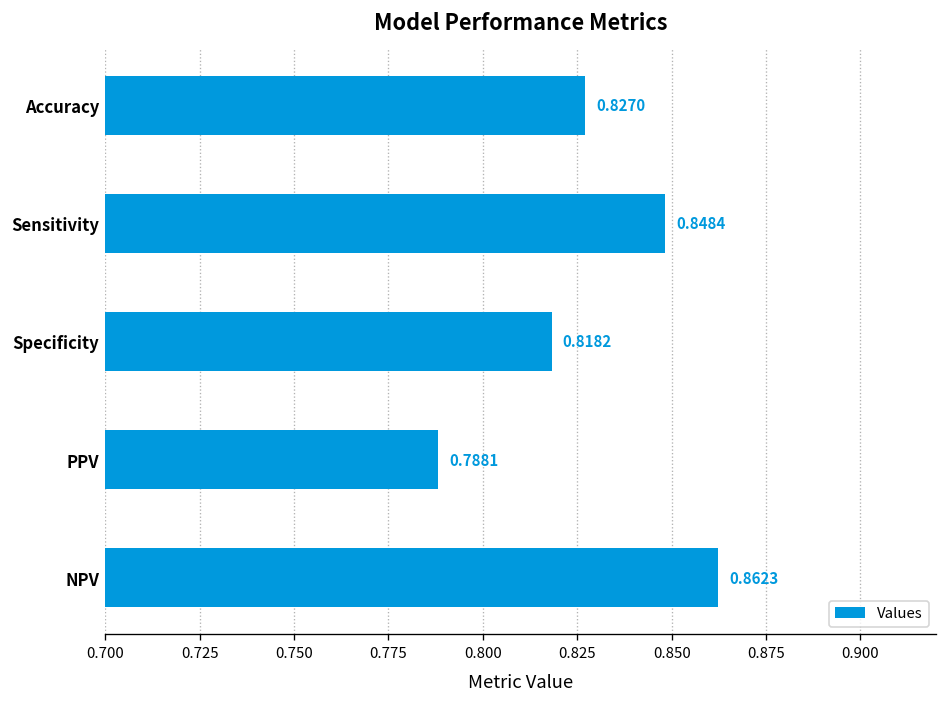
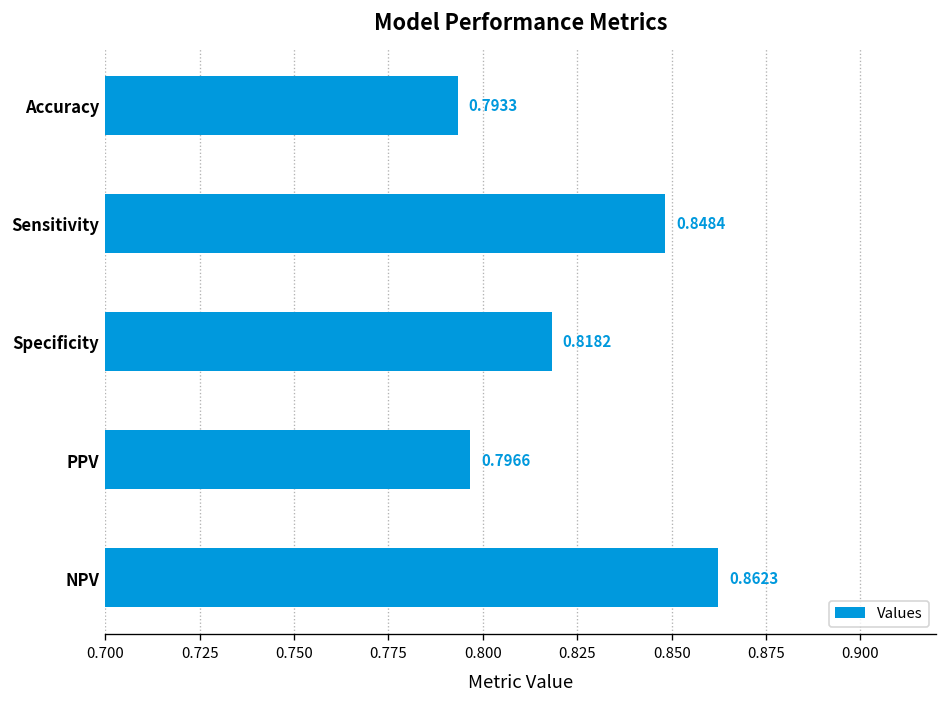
Accuracy: 0.8270 -> 0.7933
PPV: 0.7881 -> 0.7966
